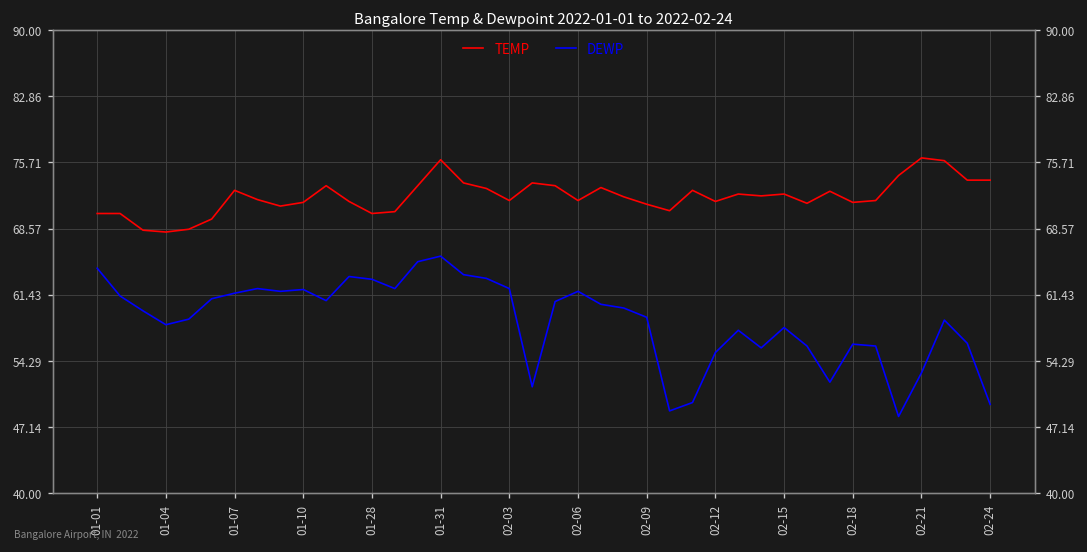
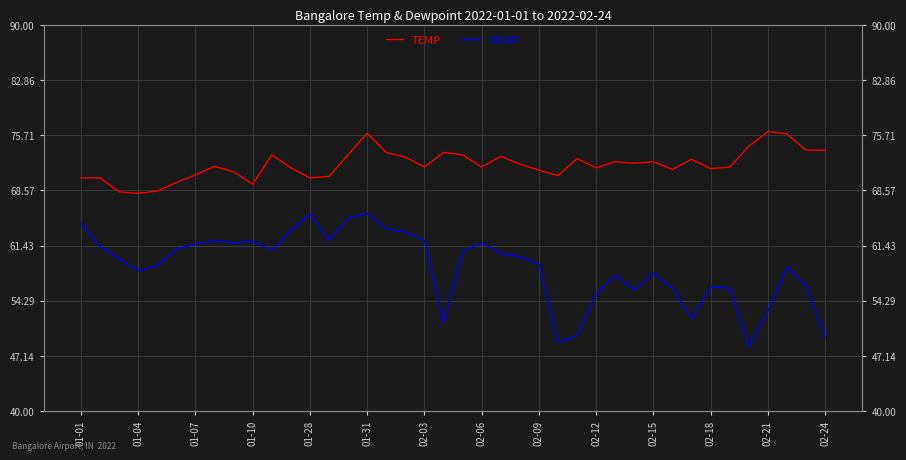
TEMP, 01-07: 73 -> 71
TEMP, 01-10: 71 -> 69
DEWP, 01-28: 63 -> 66
